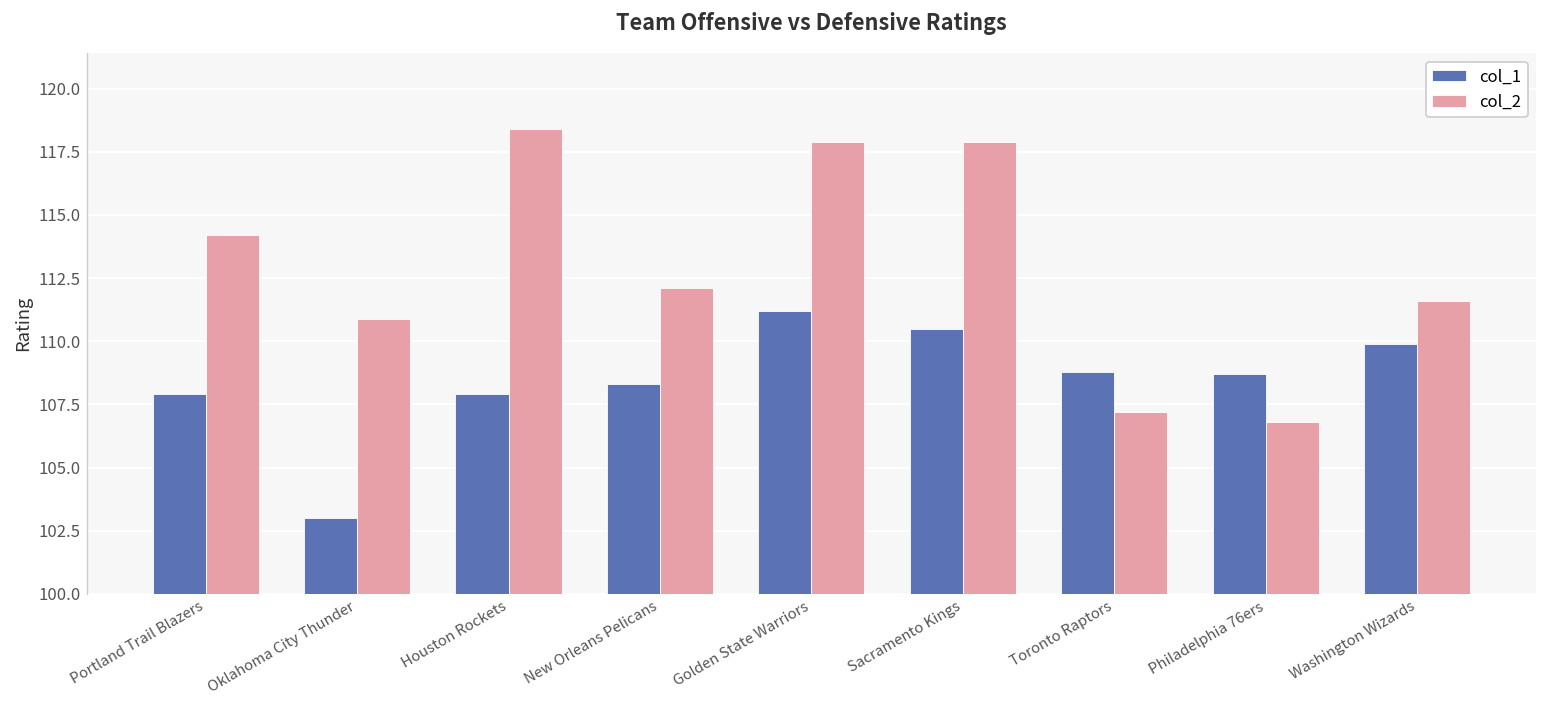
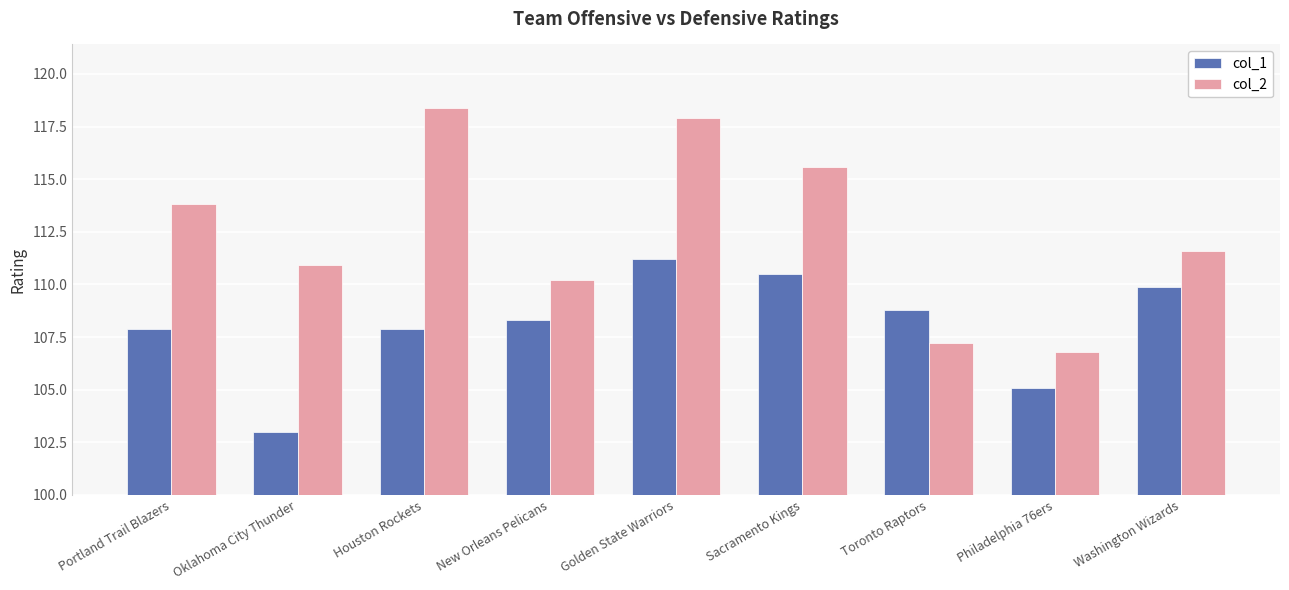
col_2, Portland Trail Blazers: 114.2 -> 113.8
col_2, New Orleans Pelicans: 112.1 -> 110.2
col_2, Sacramento Kings: 117.9 -> 115.6
col_1, Philadelphia 76ers: 108.7 -> 105.1
